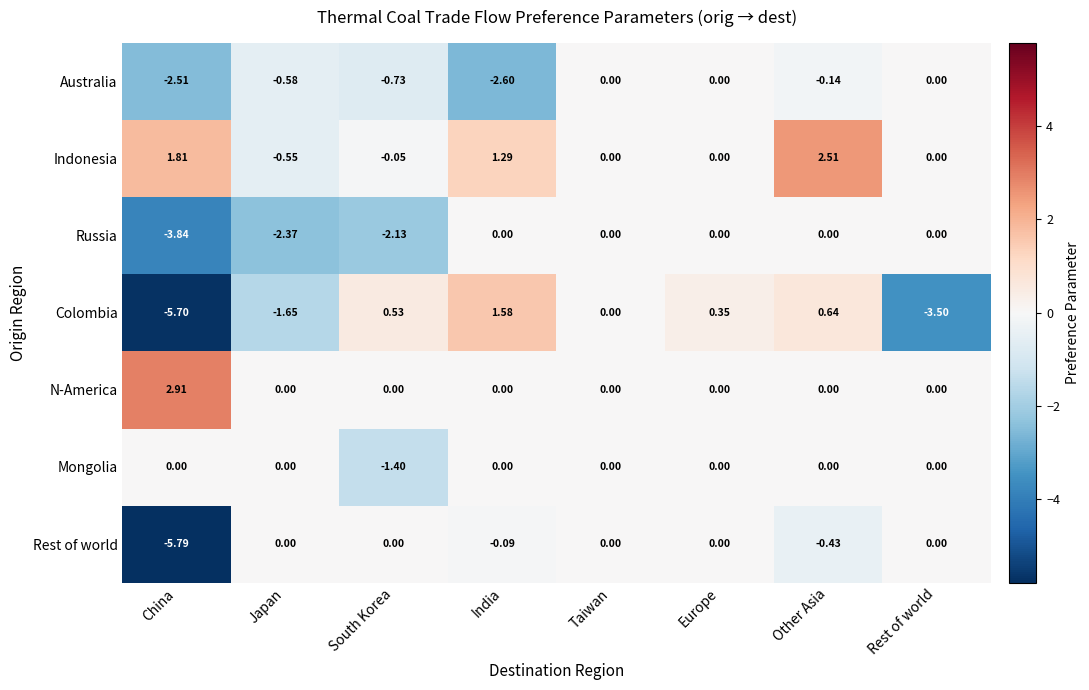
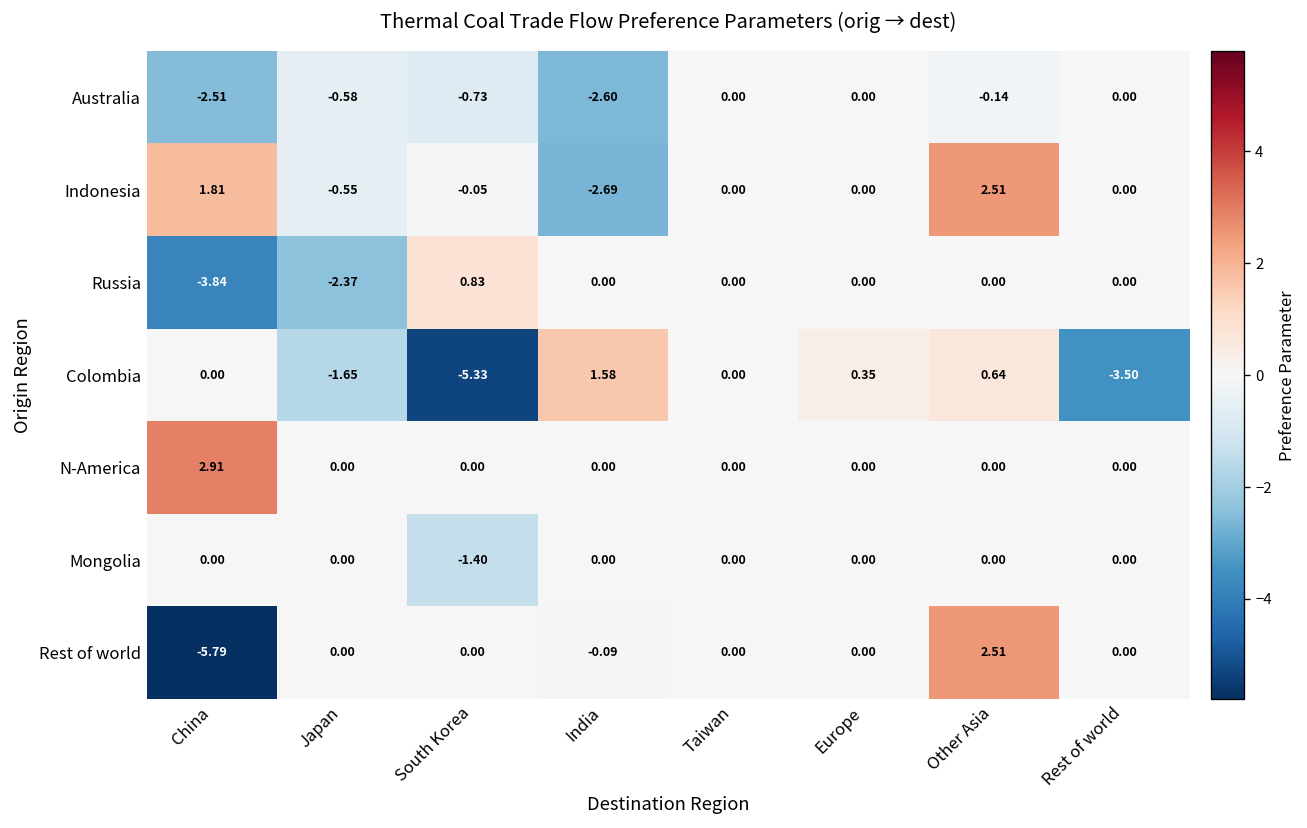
Indonesia, India: 1.29 -> -2.69
Russia, South Korea: -2.13 -> 0.83
Colombia, China: -5.70 -> 0.00
Colombia, South Korea: 0.53 -> -5.33
Rest of world, Other Asia: -0.43 -> 2.51
